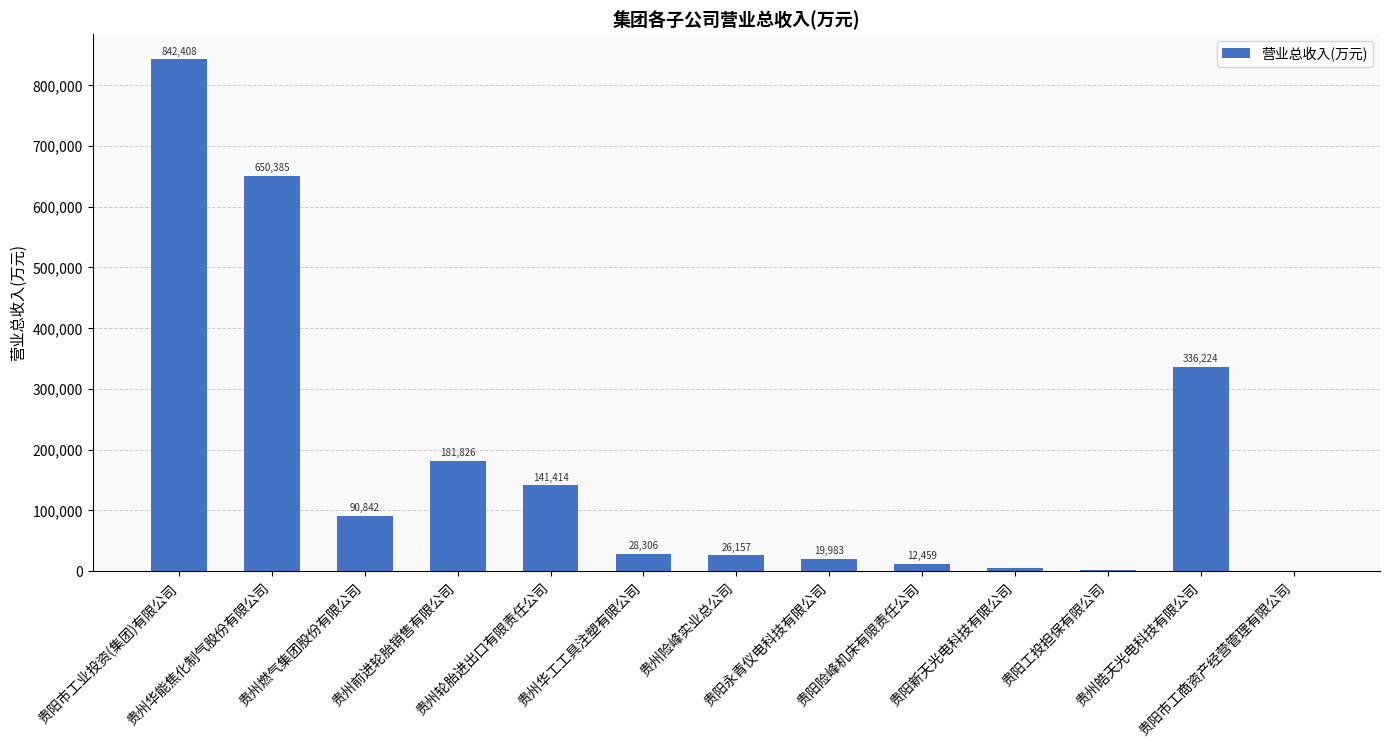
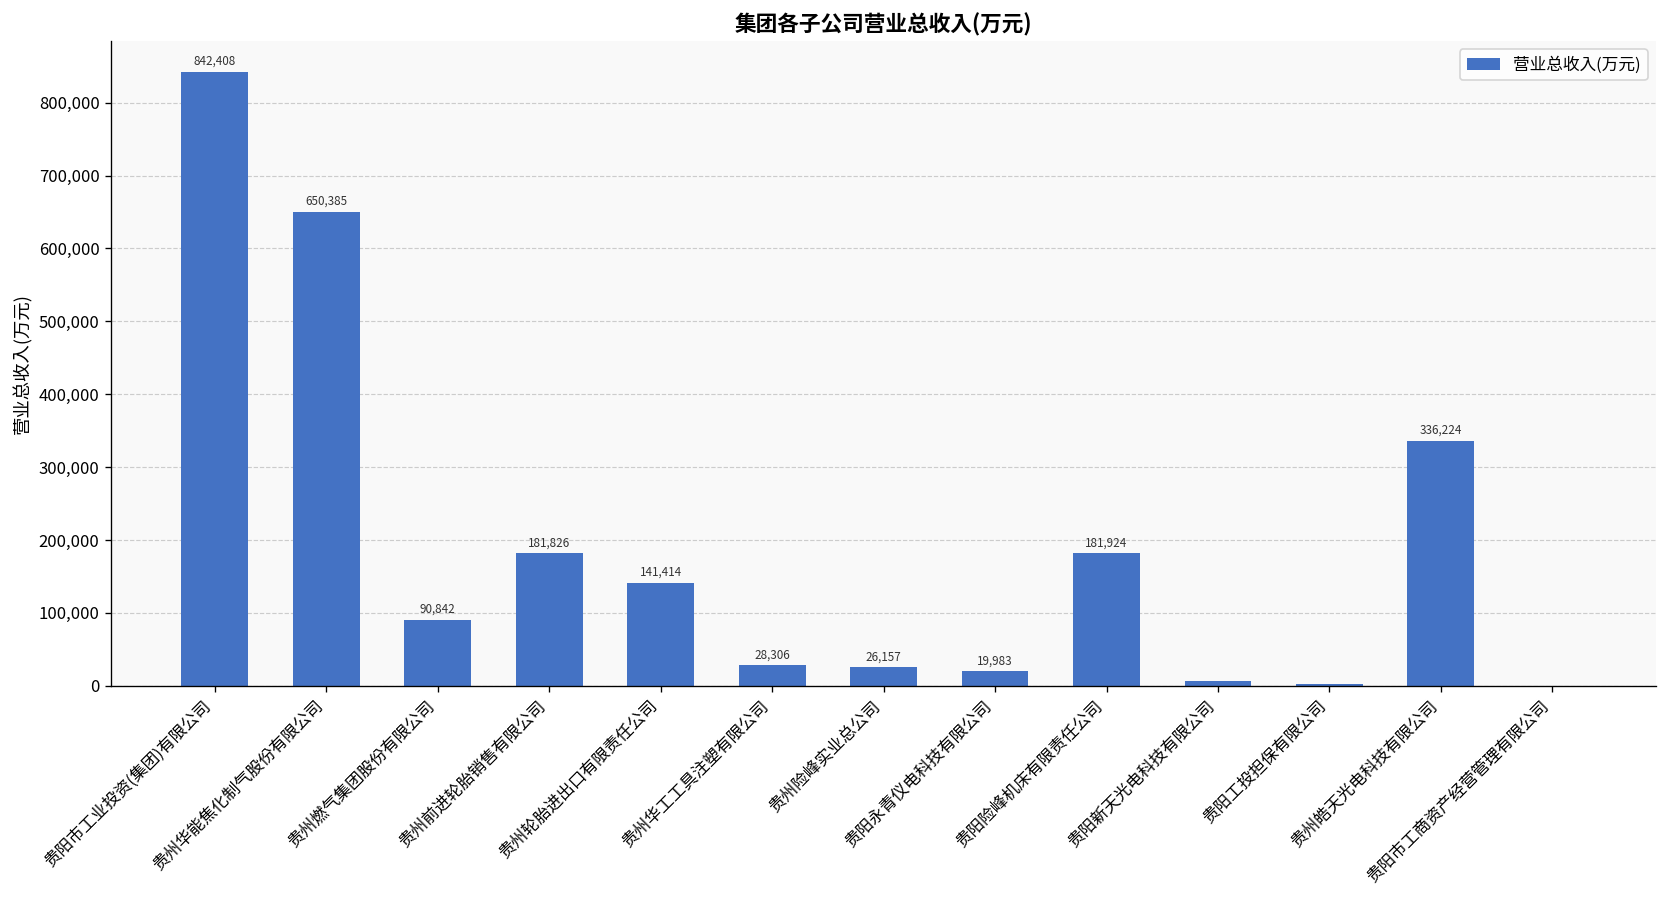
贵阳险峰机床有限责任公司: 12,459 -> 181,924
